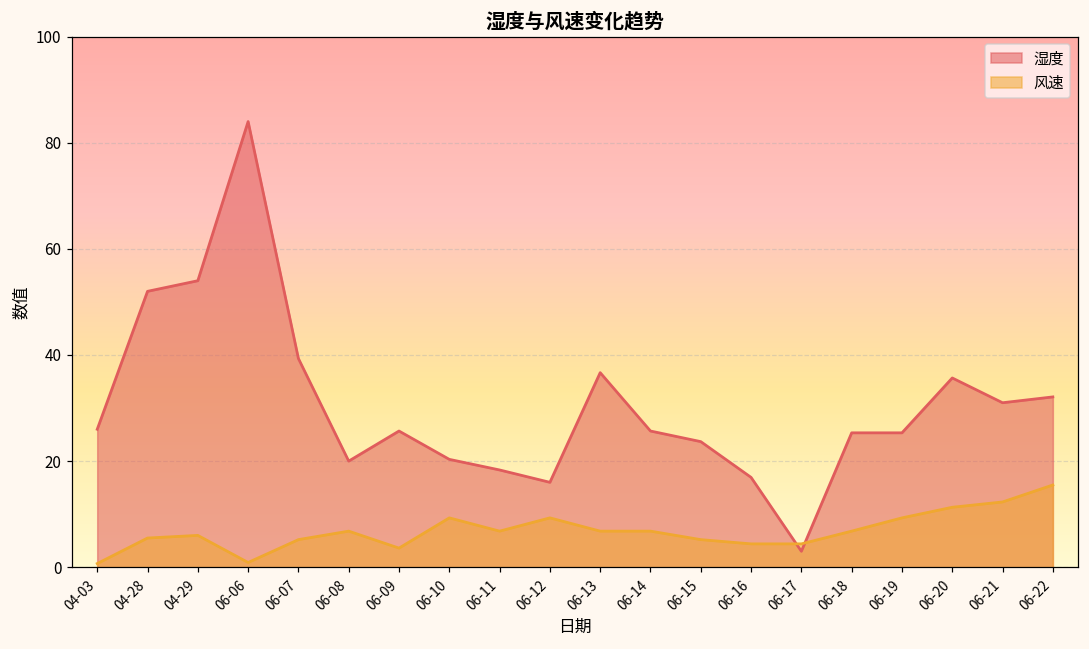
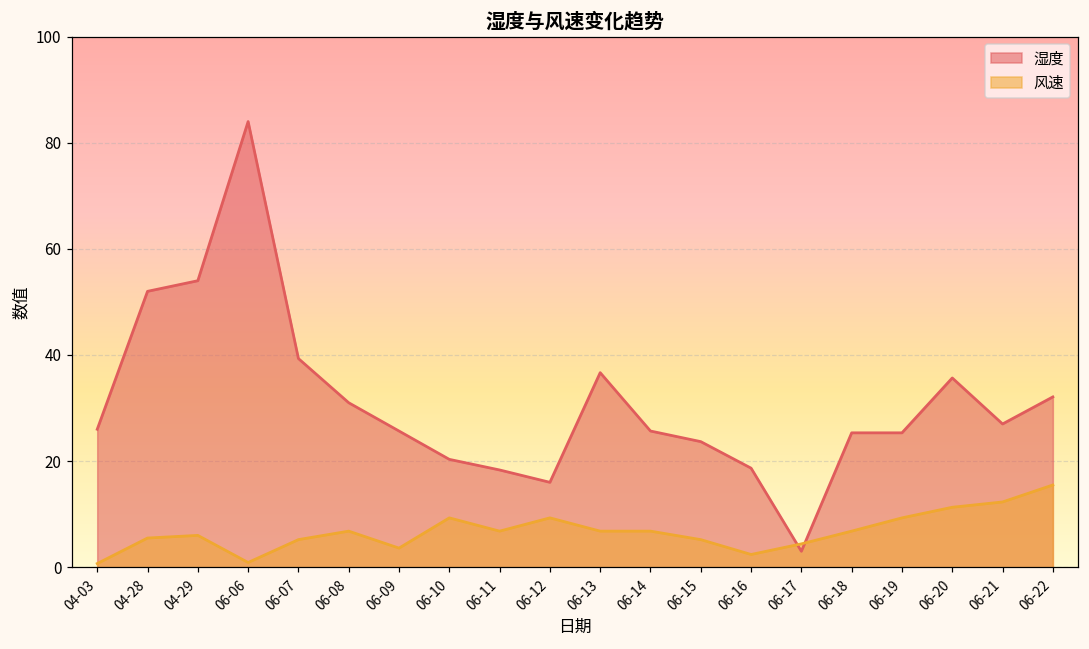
湿度, 06-08: 20 -> 31
湿度, 06-16: 17 -> 19
风速, 06-16: 4 -> 2
湿度, 06-21: 31 -> 27
